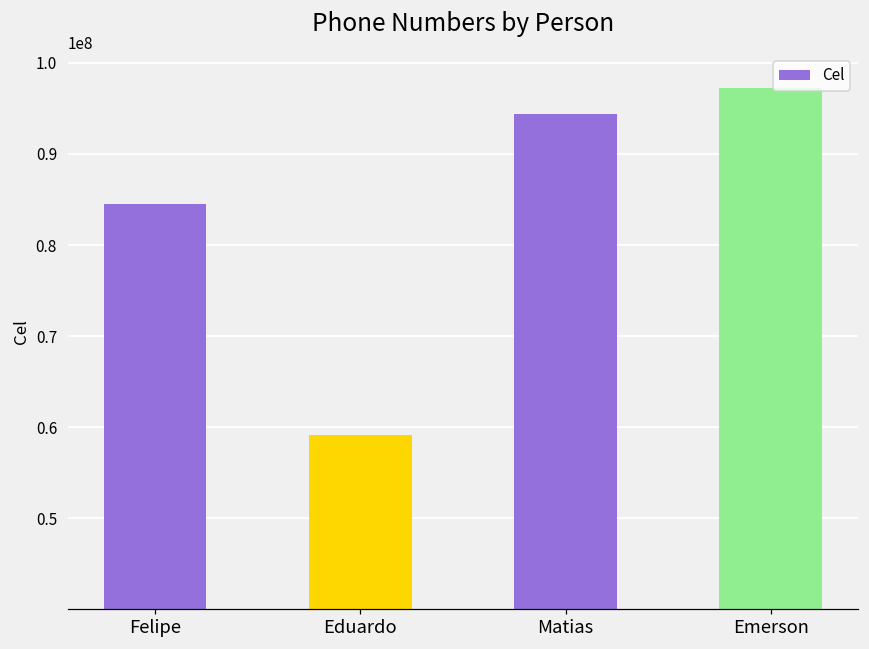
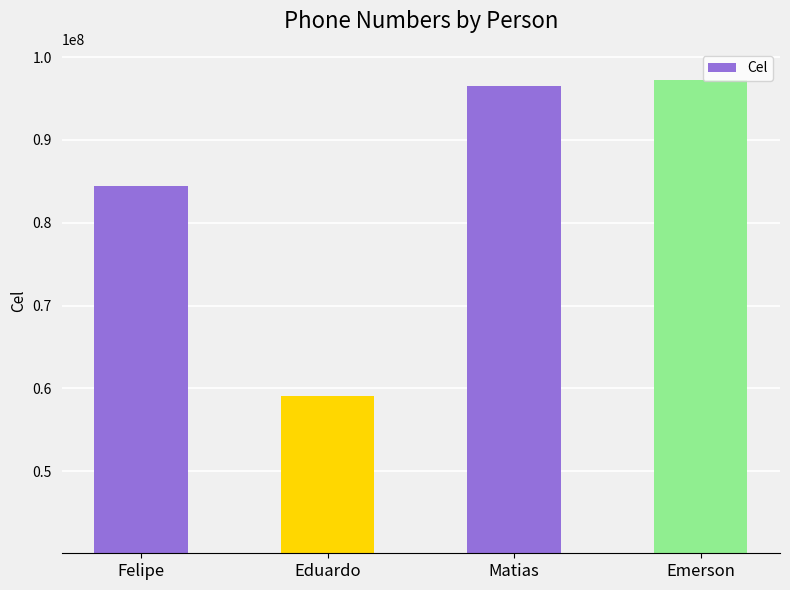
Matias: 94000000 -> 97000000
